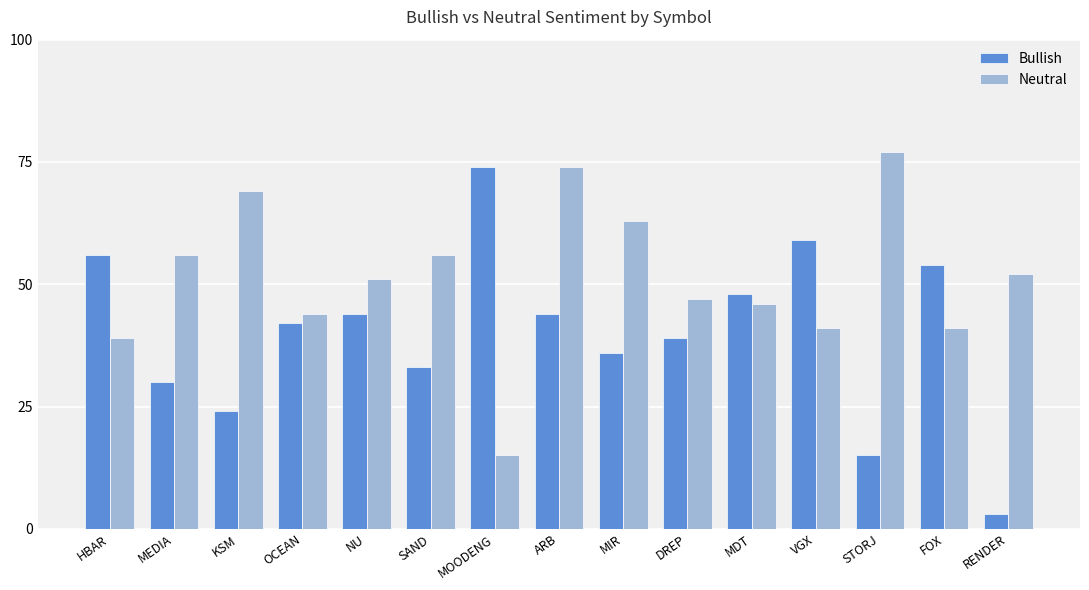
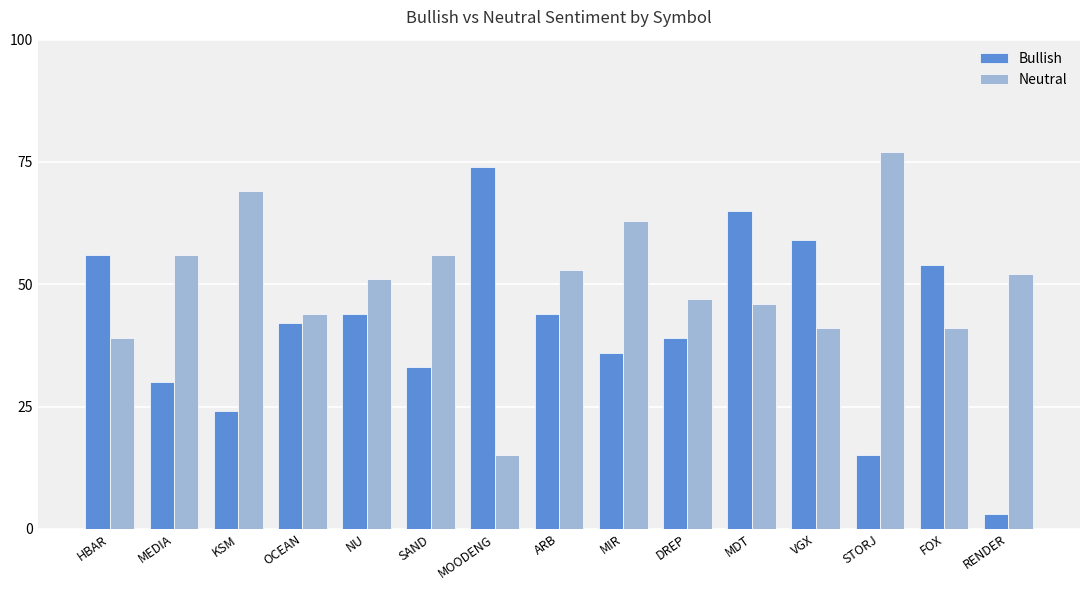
Neutral, ARB: 74 -> 53
Bullish, MDT: 48 -> 65
